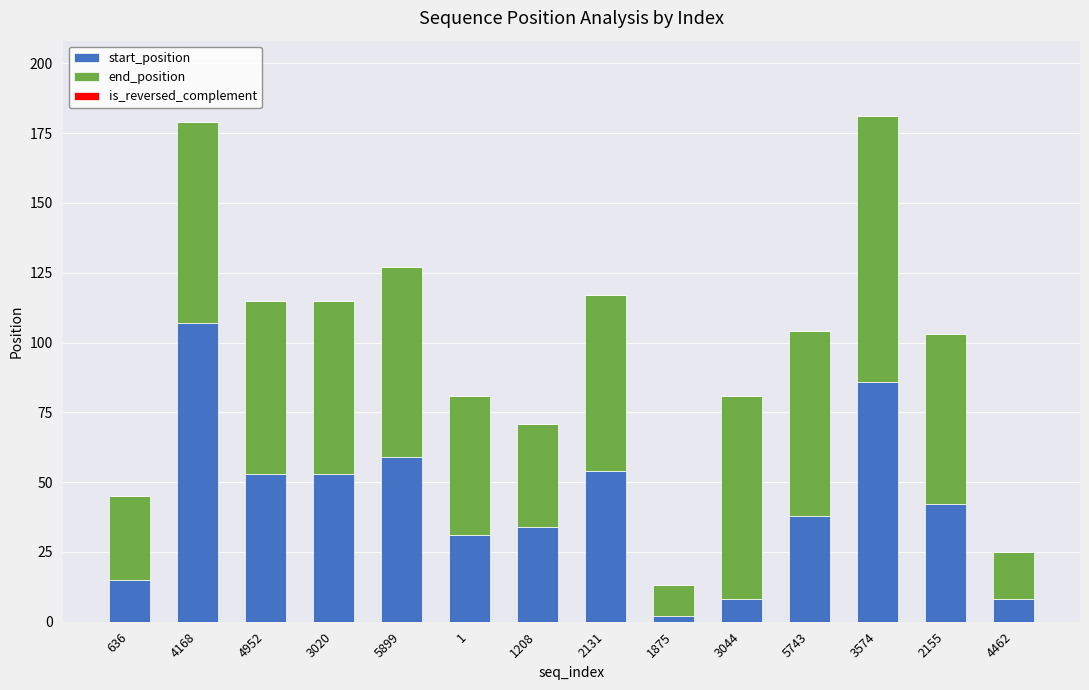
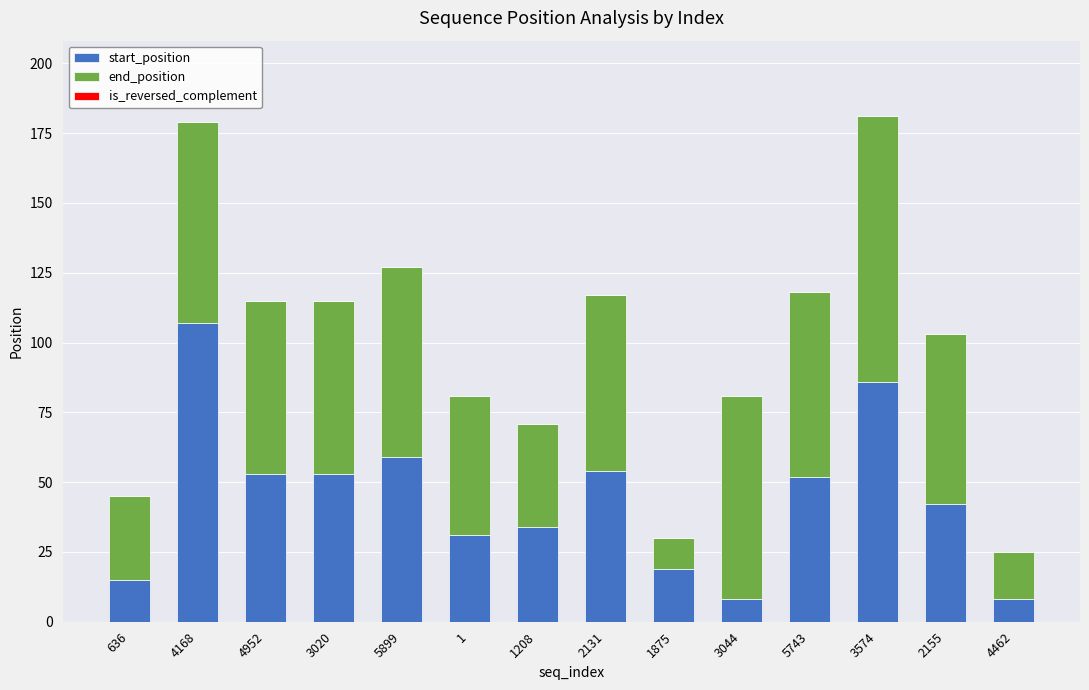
start_position, 1875: 2 -> 19
start_position, 5743: 38 -> 52
